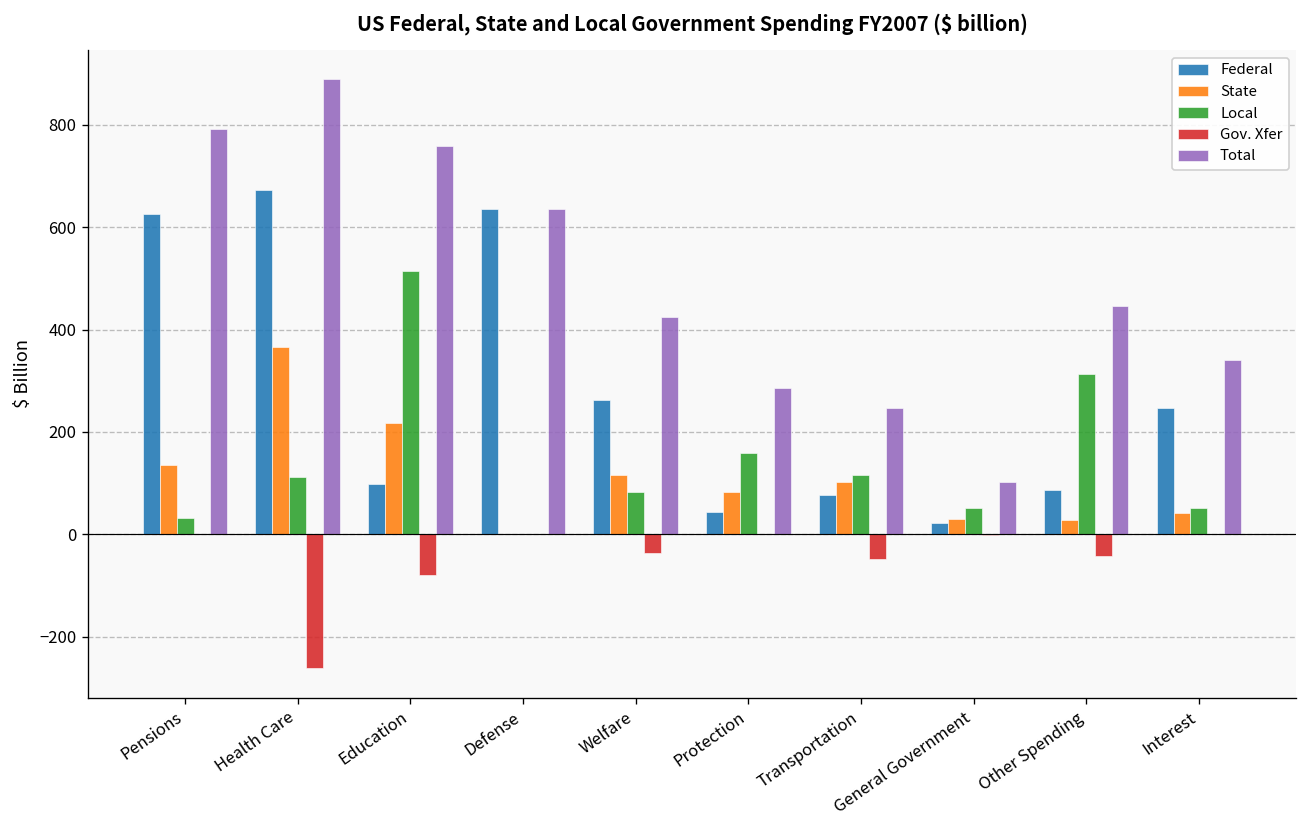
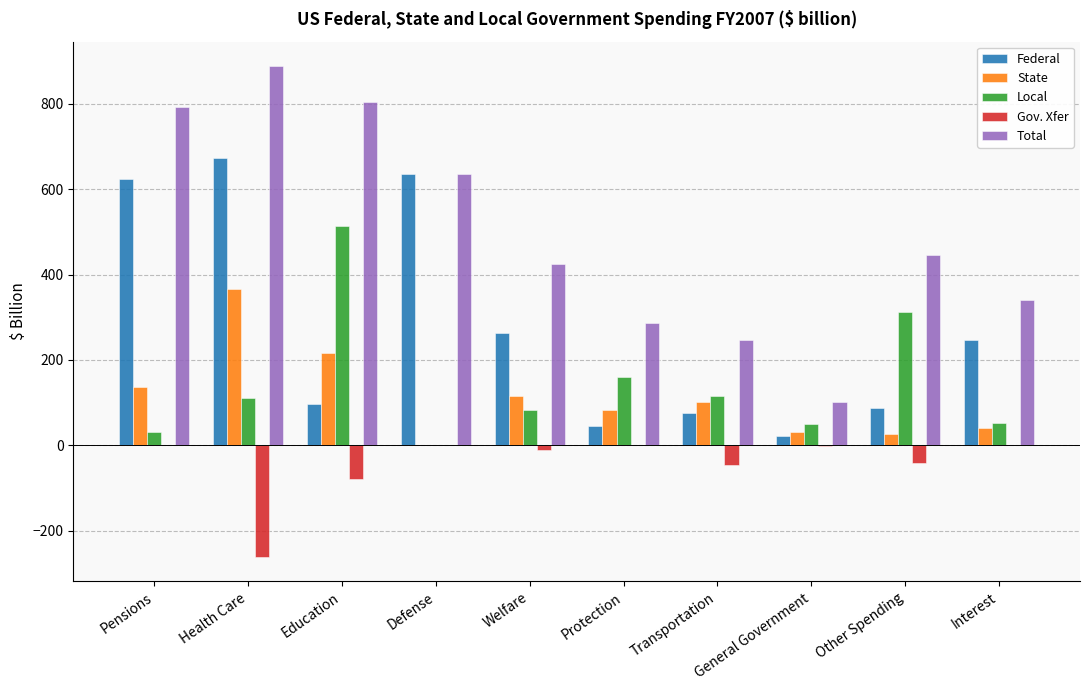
Total, Education: 760 -> 810
Gov. Xfer, Welfare: -40 -> -10
